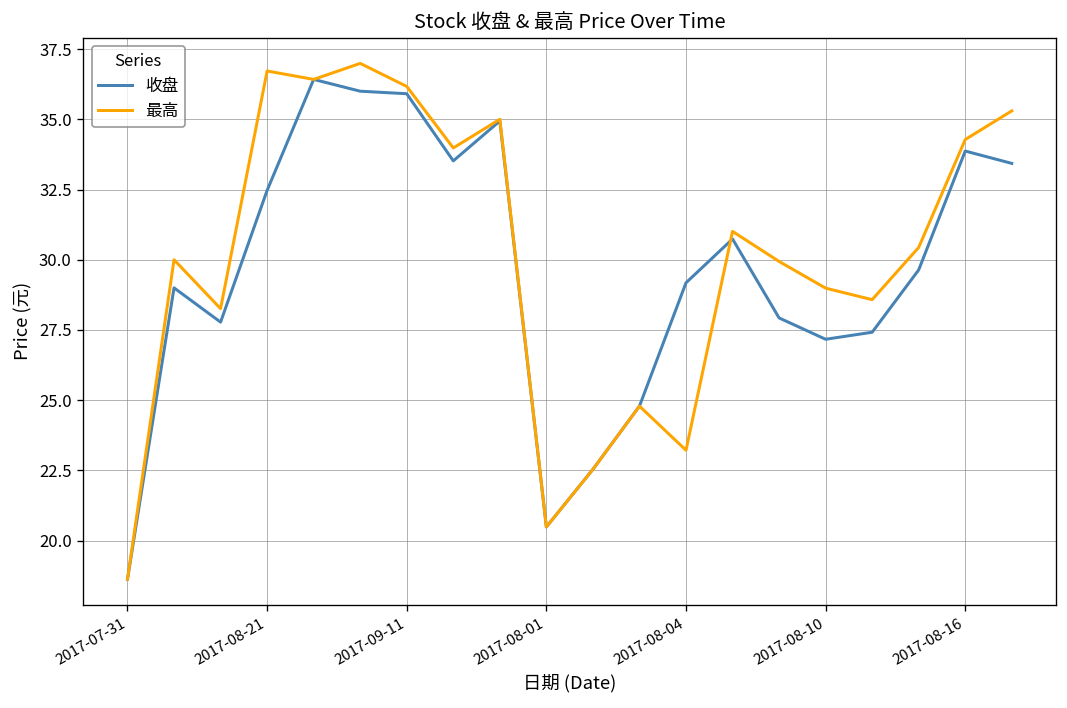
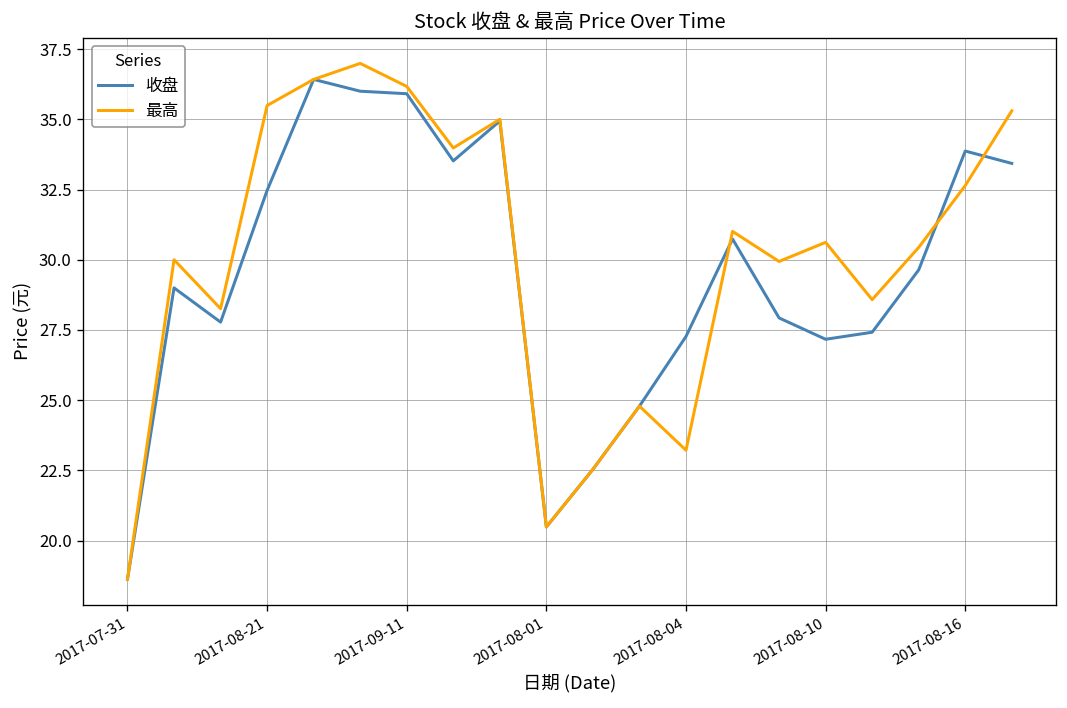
最高, 2017-08-21: 36.7 -> 35.5
收盘, 2017-08-04: 29.2 -> 27.3
最高, 2017-08-10: 29.0 -> 30.6
最高, 2017-08-16: 34.3 -> 32.6
